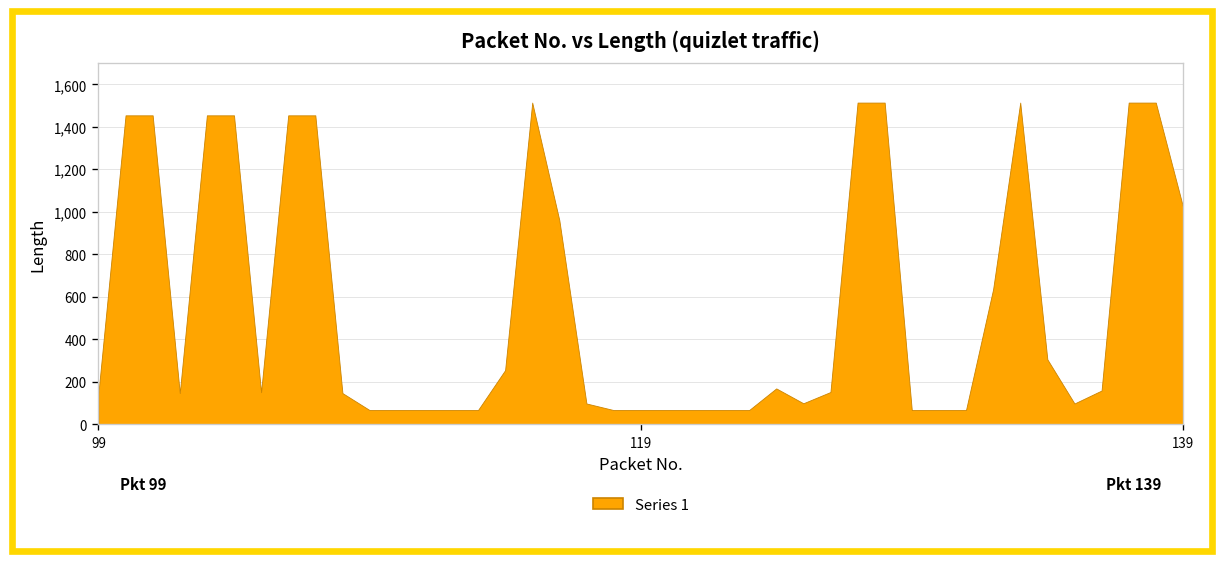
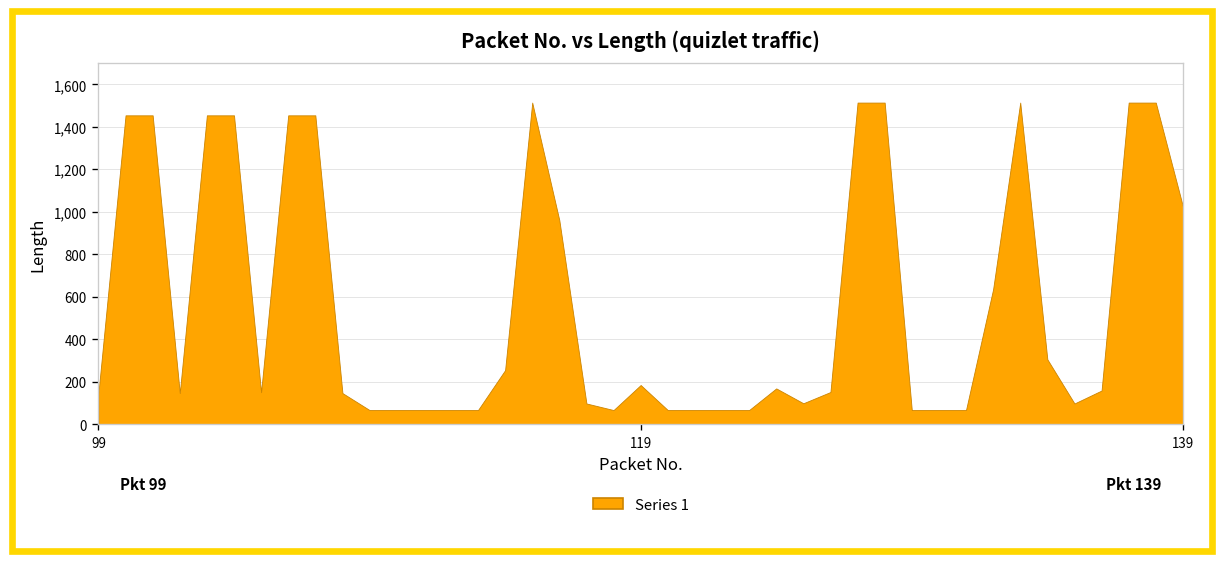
119: 70 -> 180
